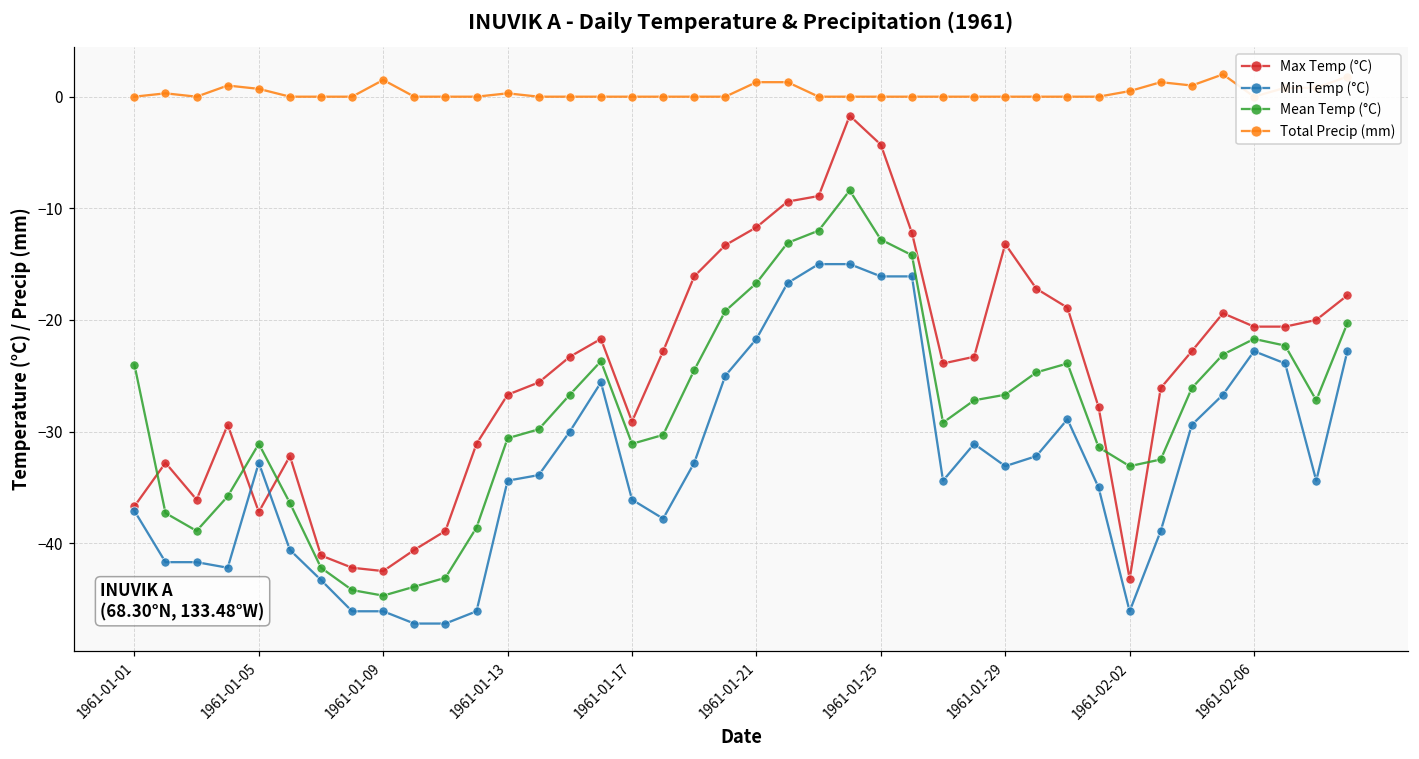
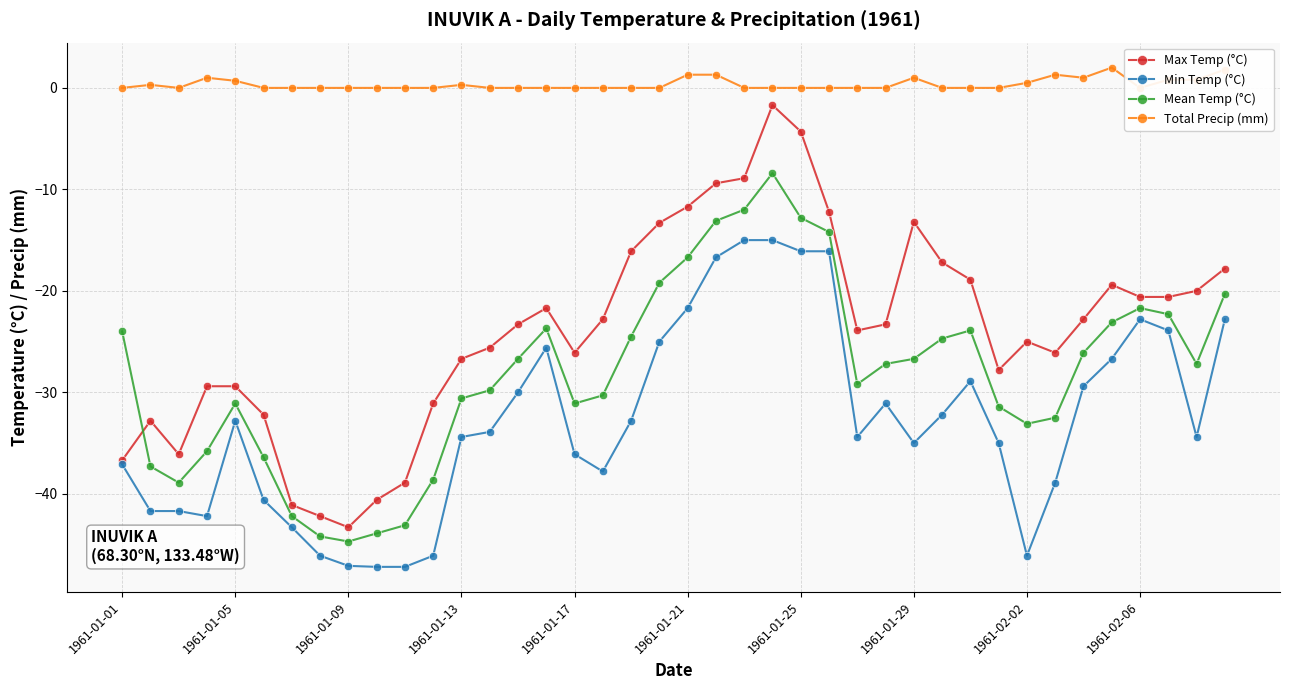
Max Temp (°C), 1961-01-05: -37.2 -> -29.4
Max Temp (°C), 1961-01-09: -42.5 -> -43.3
Min Temp (°C), 1961-01-09: -46.1 -> -47.1
Total Precip (mm), 1961-01-09: 1.5 -> 0.0
Max Temp (°C), 1961-01-17: -29.1 -> -26.1
Min Temp (°C), 1961-01-29: -33.1 -> -35.0
Total Precip (mm), 1961-01-29: 0 -> 1
Max Temp (°C), 1961-02-02: -43.2 -> -25.0
